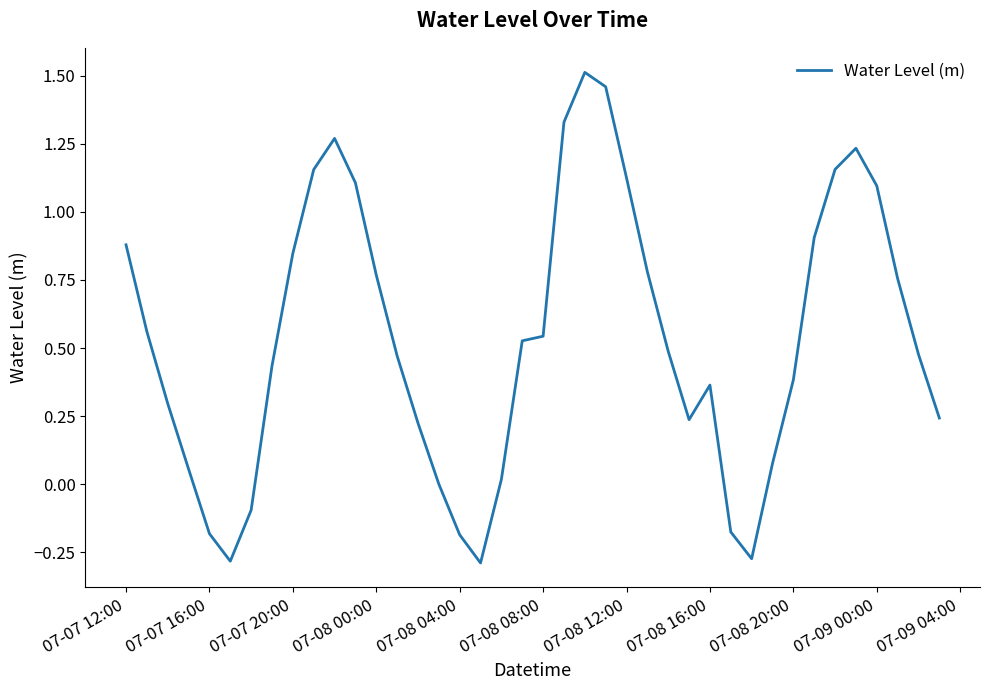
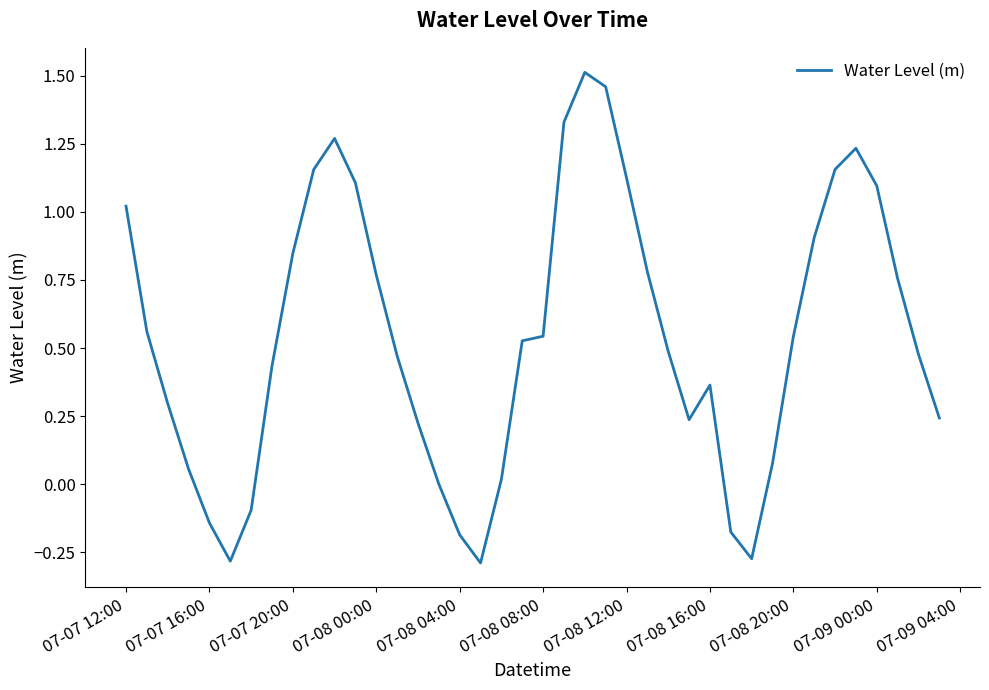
07-07 12:00: 0.88 -> 1.02
07-07 16:00: -0.18 -> -0.14
07-08 20:00: 0.38 -> 0.54
